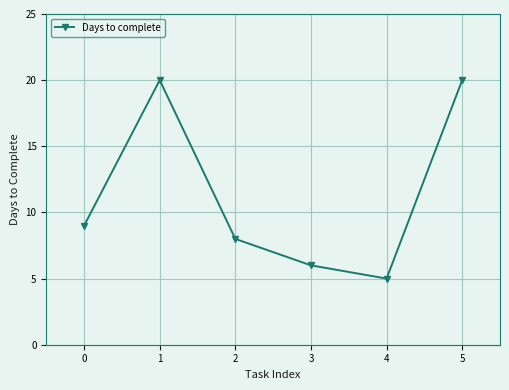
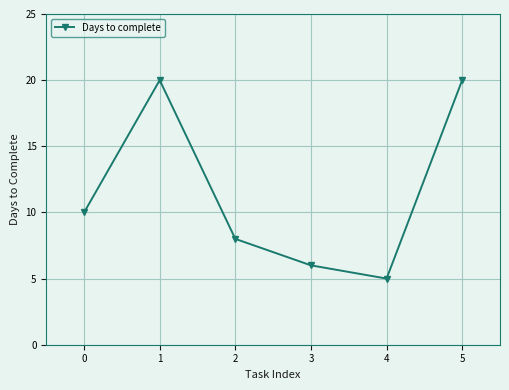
0: 9 -> 10
